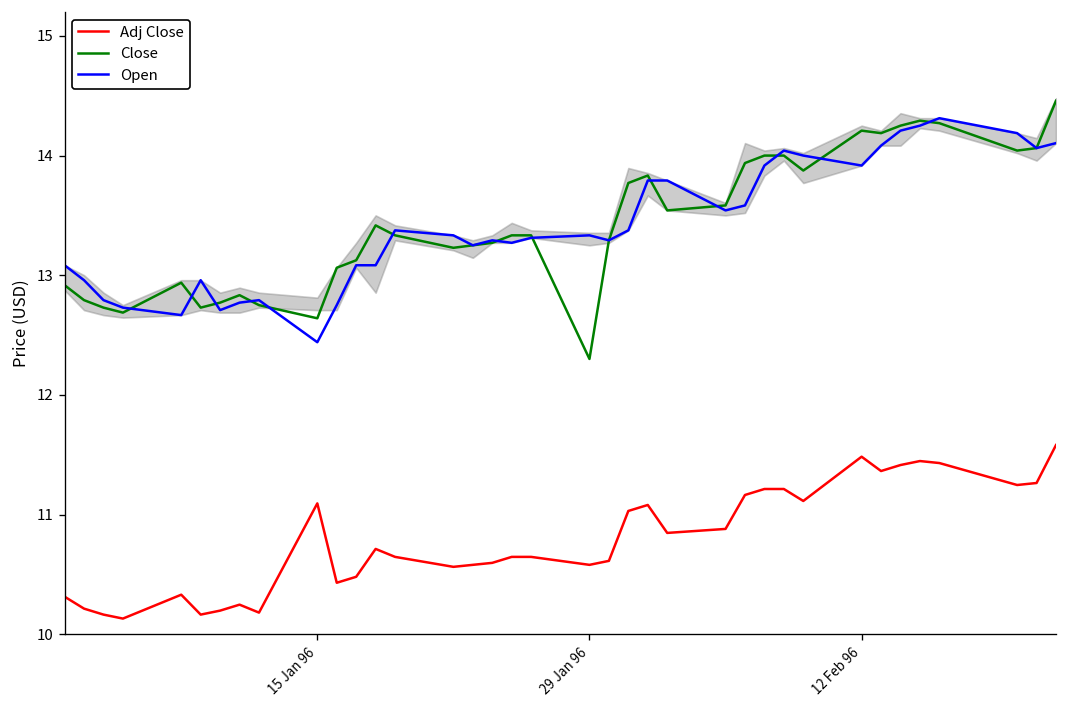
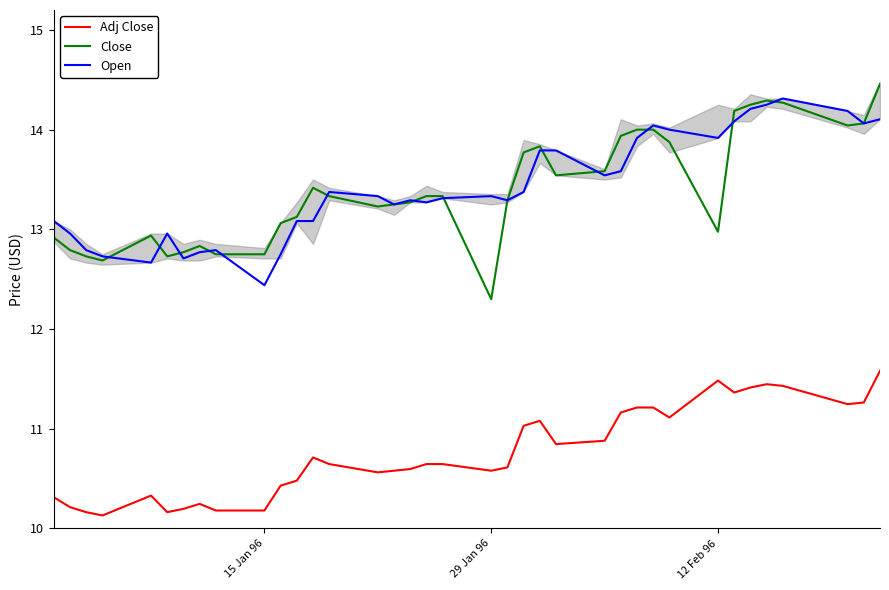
Adj Close, 15 Jan 96: 11.1 -> 10.2
Close, 15 Jan 96: 12.6 -> 12.8
Close, 12 Feb 96: 14.2 -> 13.0
